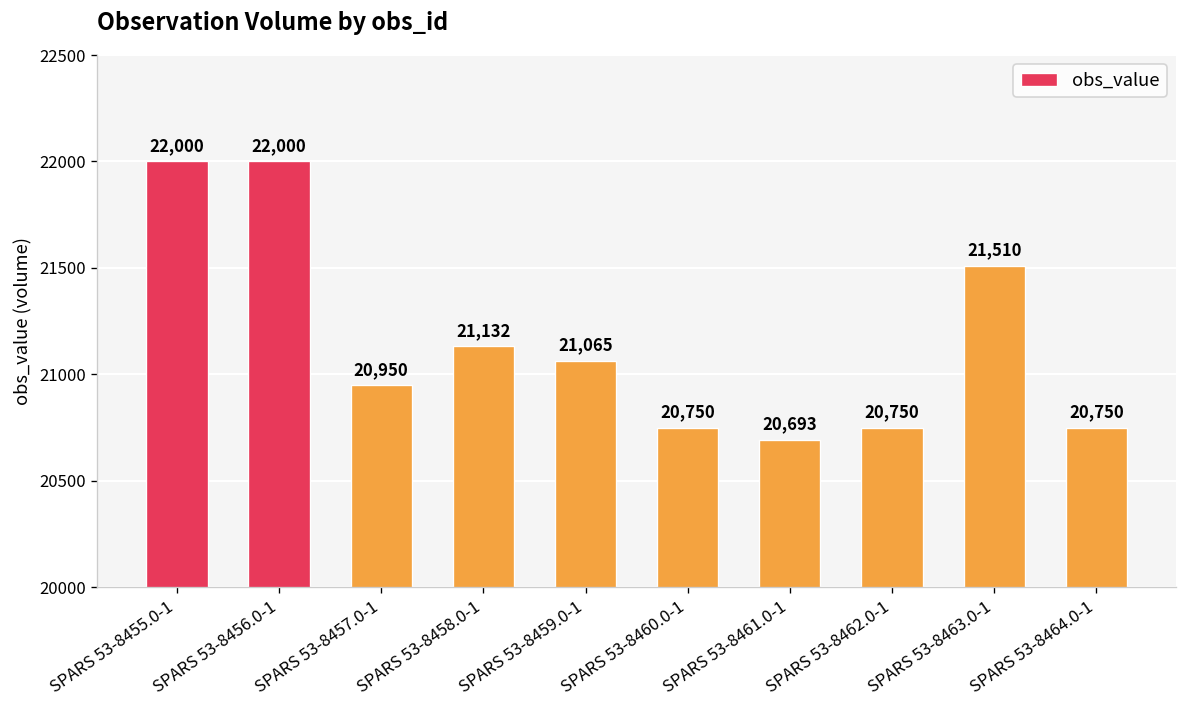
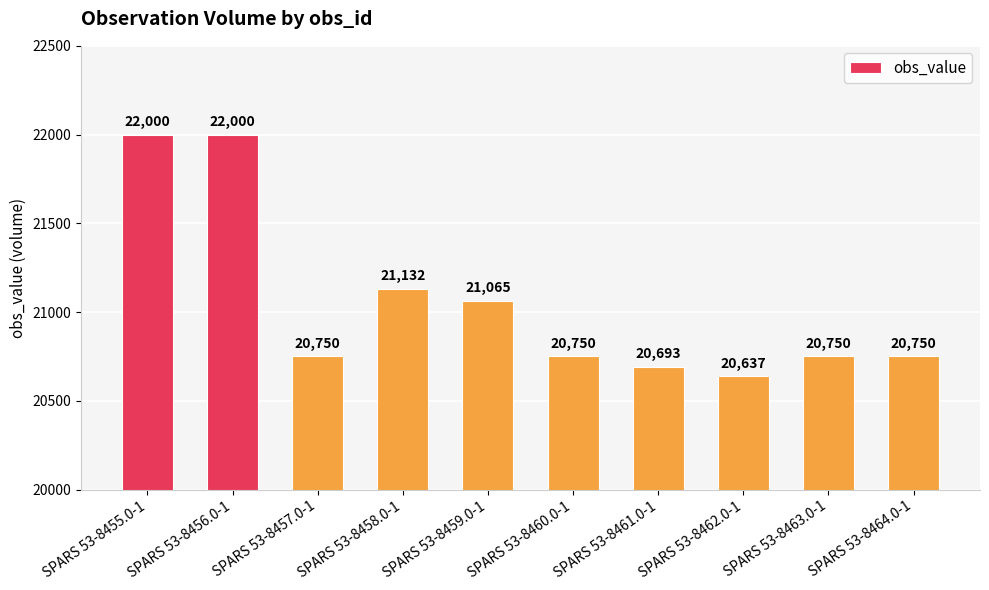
SPARS 53-8457.0-1: 20,950 -> 20,750
SPARS 53-8462.0-1: 20,750 -> 20,637
SPARS 53-8463.0-1: 21,510 -> 20,750
